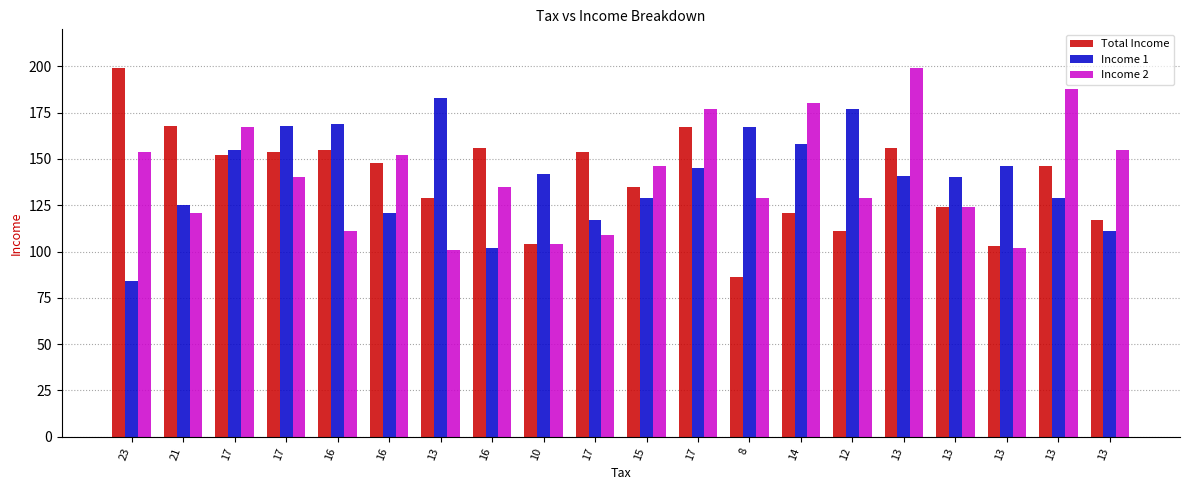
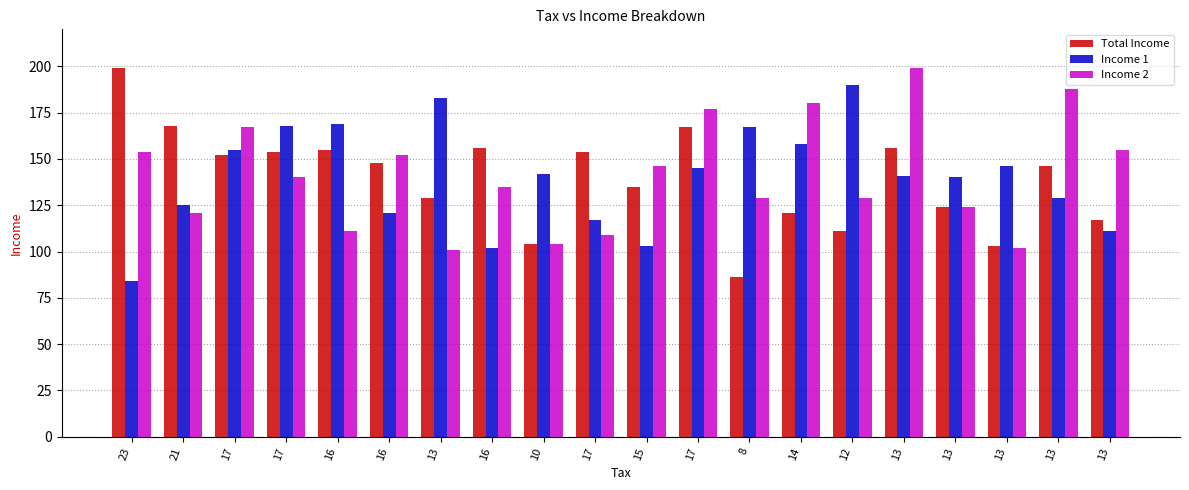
Income 1, 15: 129 -> 103
Income 1, 12: 177 -> 190
